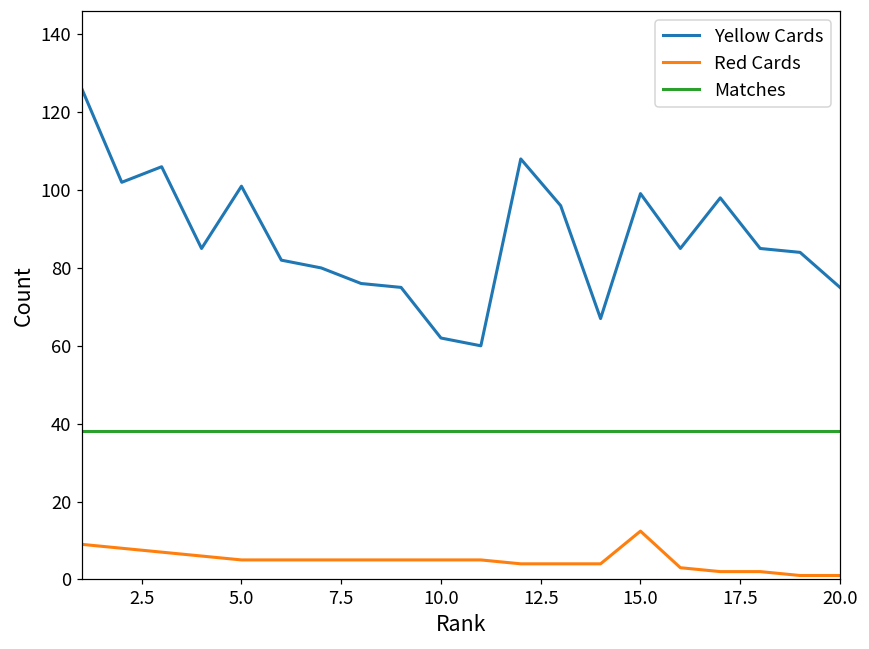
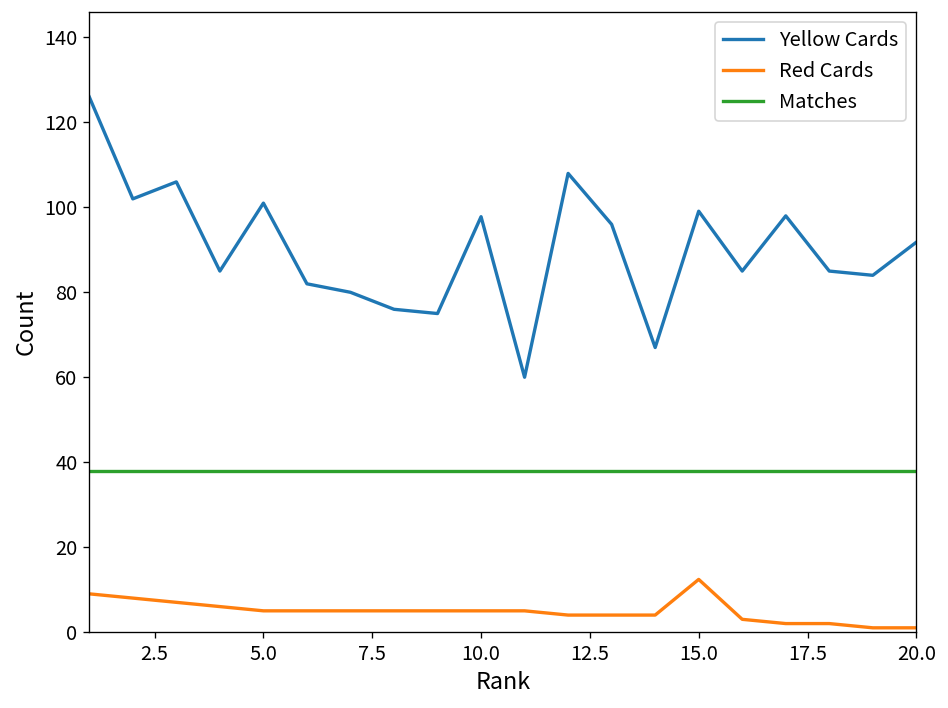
Yellow Cards, 10.0: 62 -> 98
Yellow Cards, 20.0: 75 -> 92
